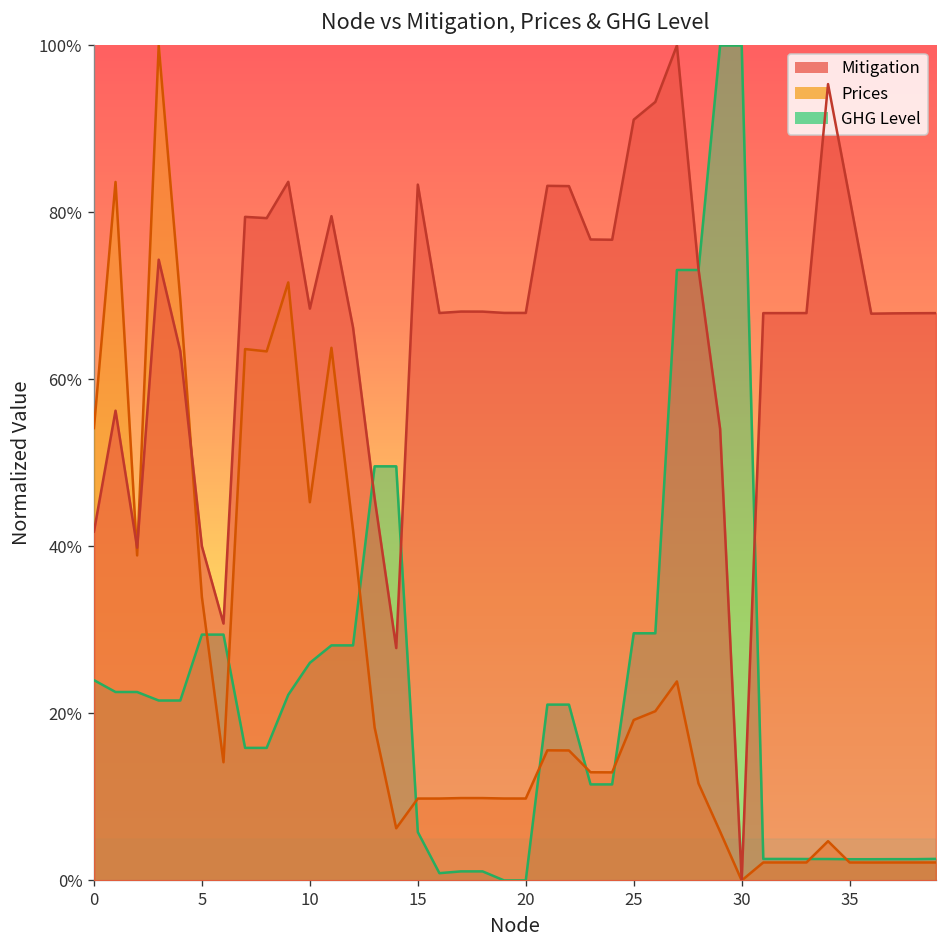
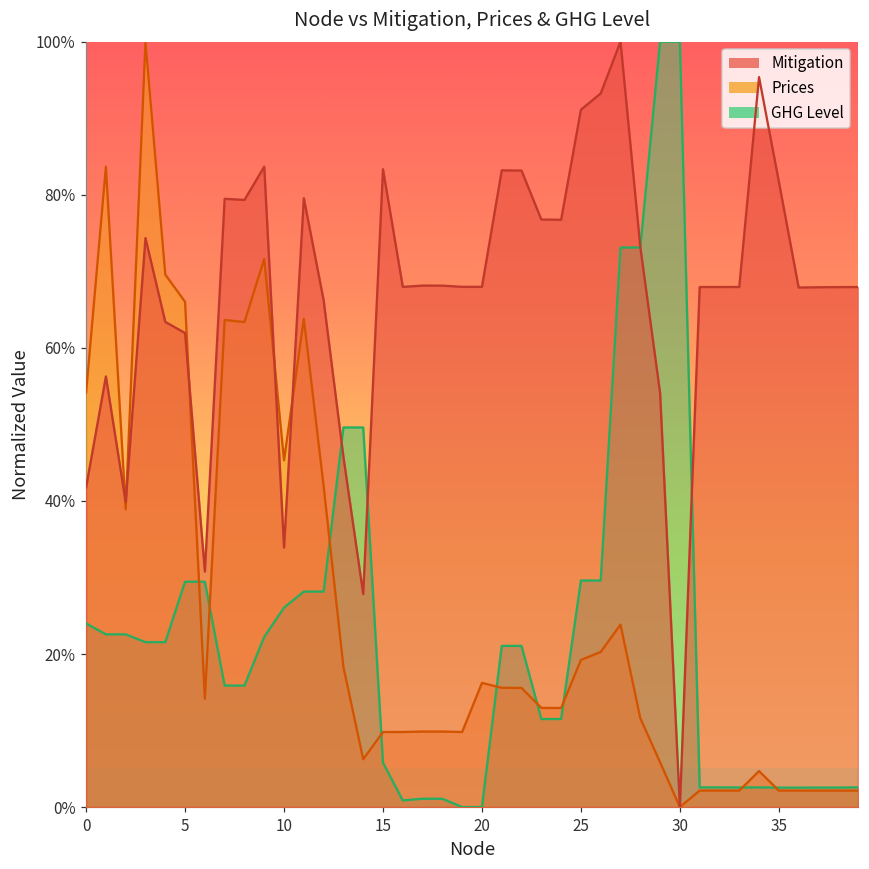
Prices, 5: 34% -> 66%
Mitigation, 5: 40% -> 62%
Mitigation, 10: 68% -> 34%
Prices, 20: 10% -> 16%
